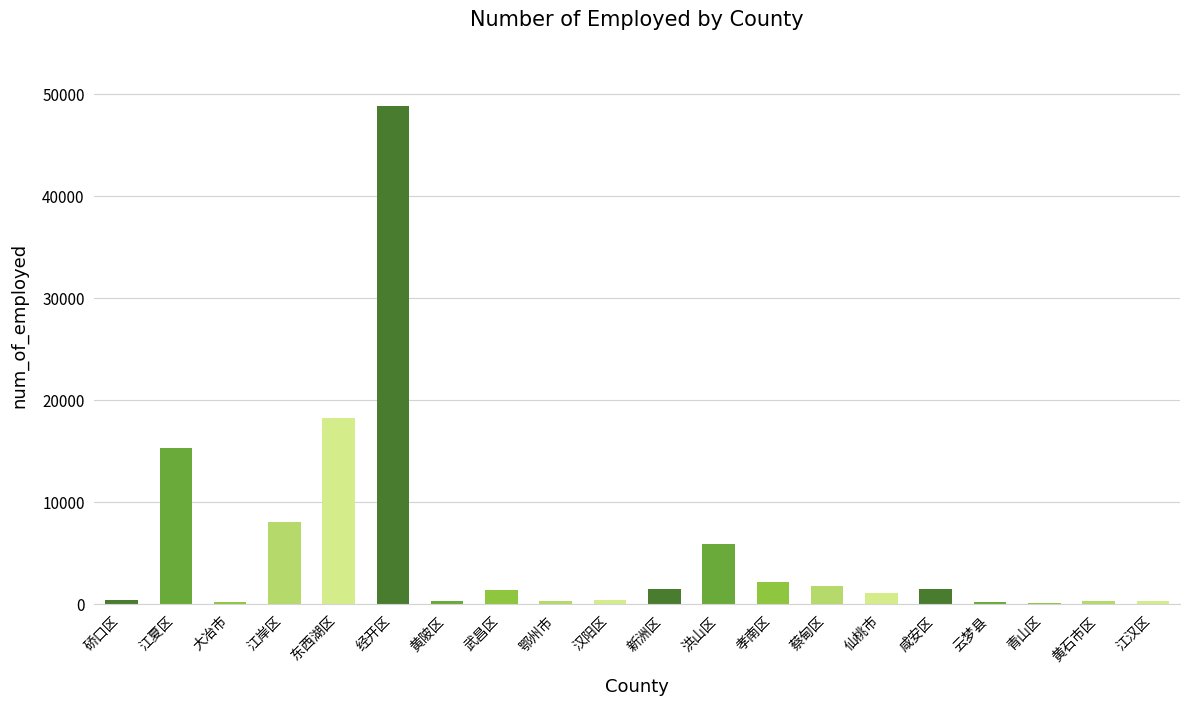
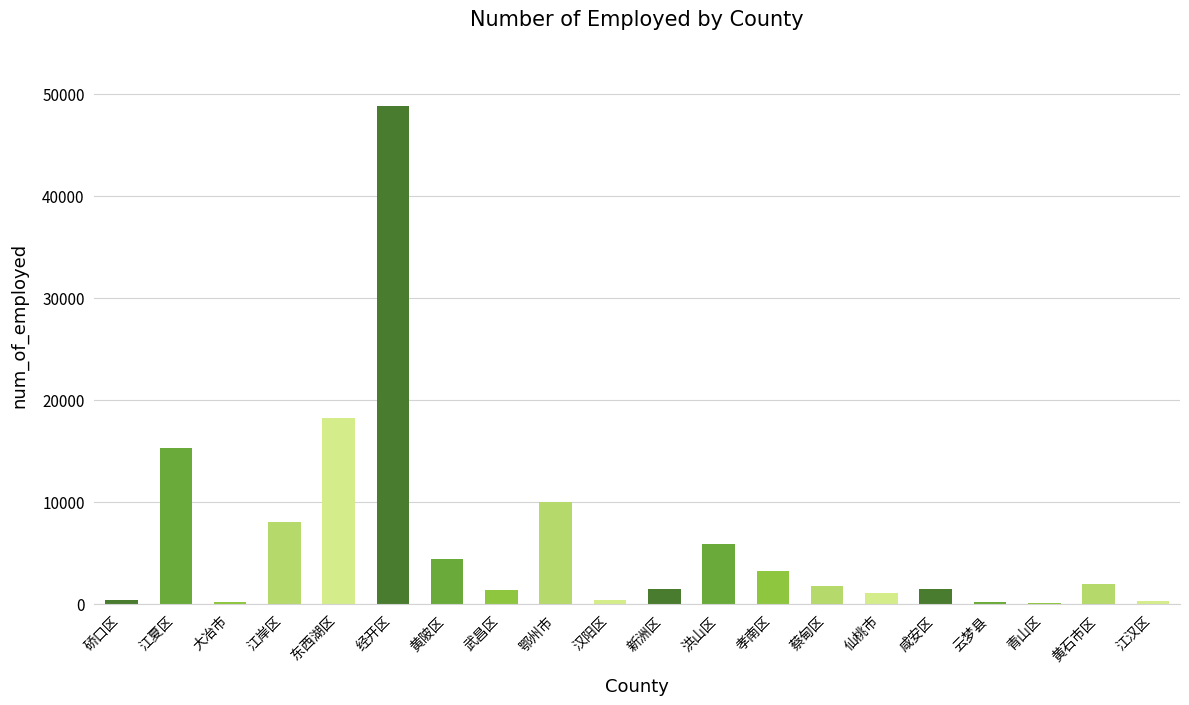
黄陂区: 400 -> 4400
鄂州市: 300 -> 10000
孝南区: 2200 -> 3300
黄石市区: 300 -> 2000
